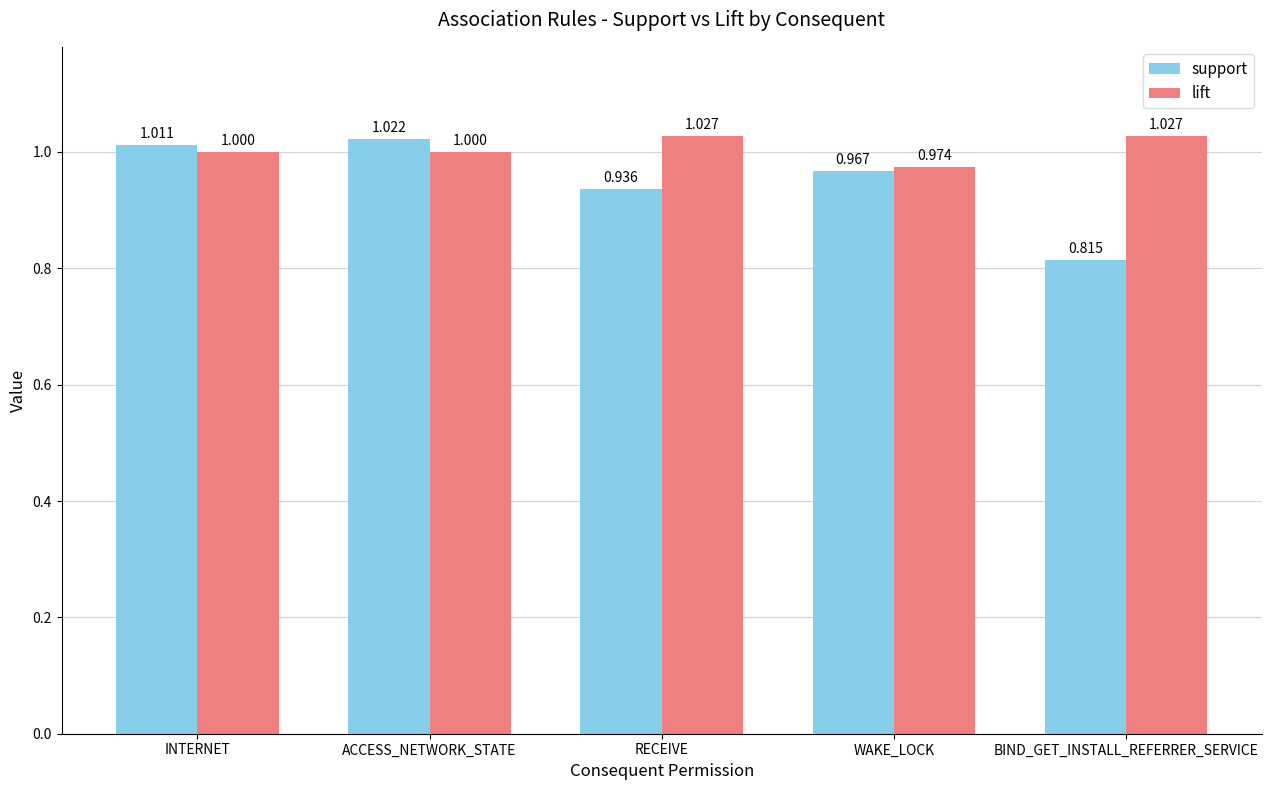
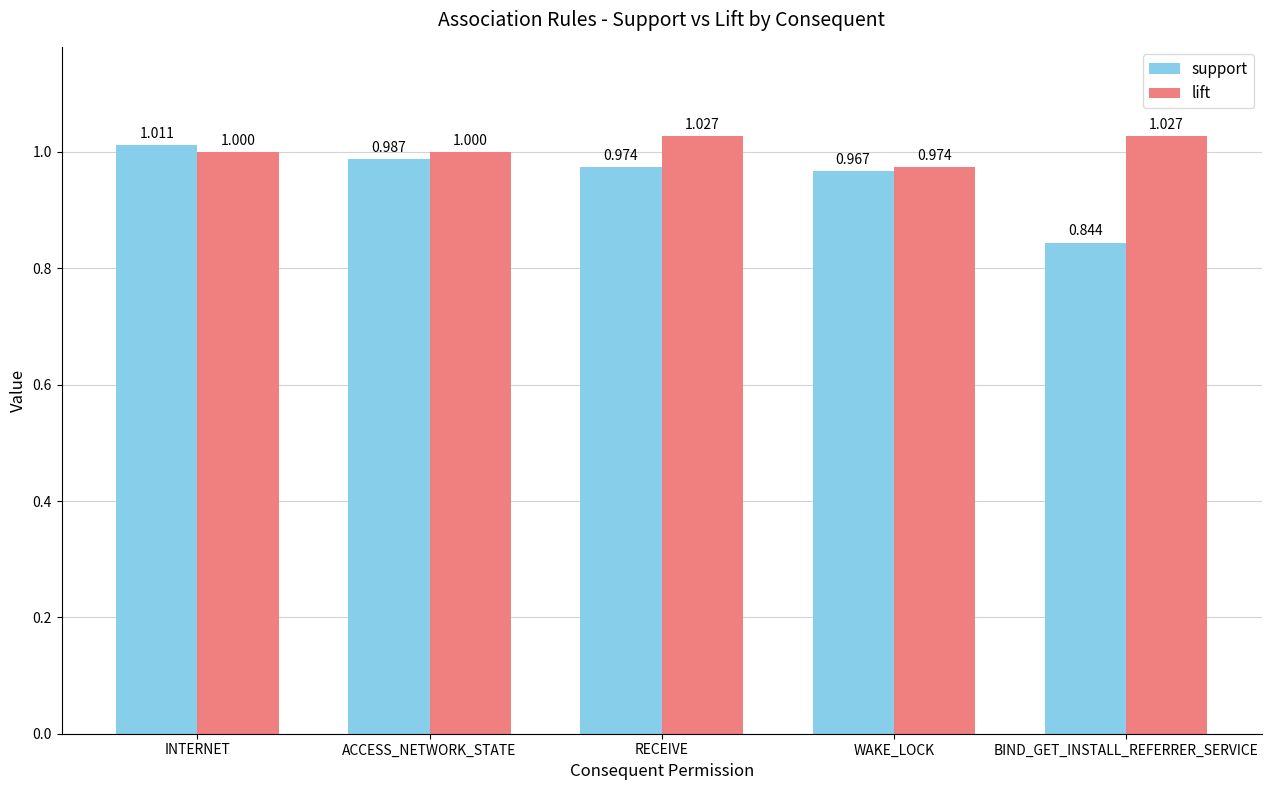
support, ACCESS_NETWORK_STATE: 1.022 -> 0.987
support, RECEIVE: 0.936 -> 0.974
support, BIND_GET_INSTALL_REFERRER_SERVICE: 0.815 -> 0.844
